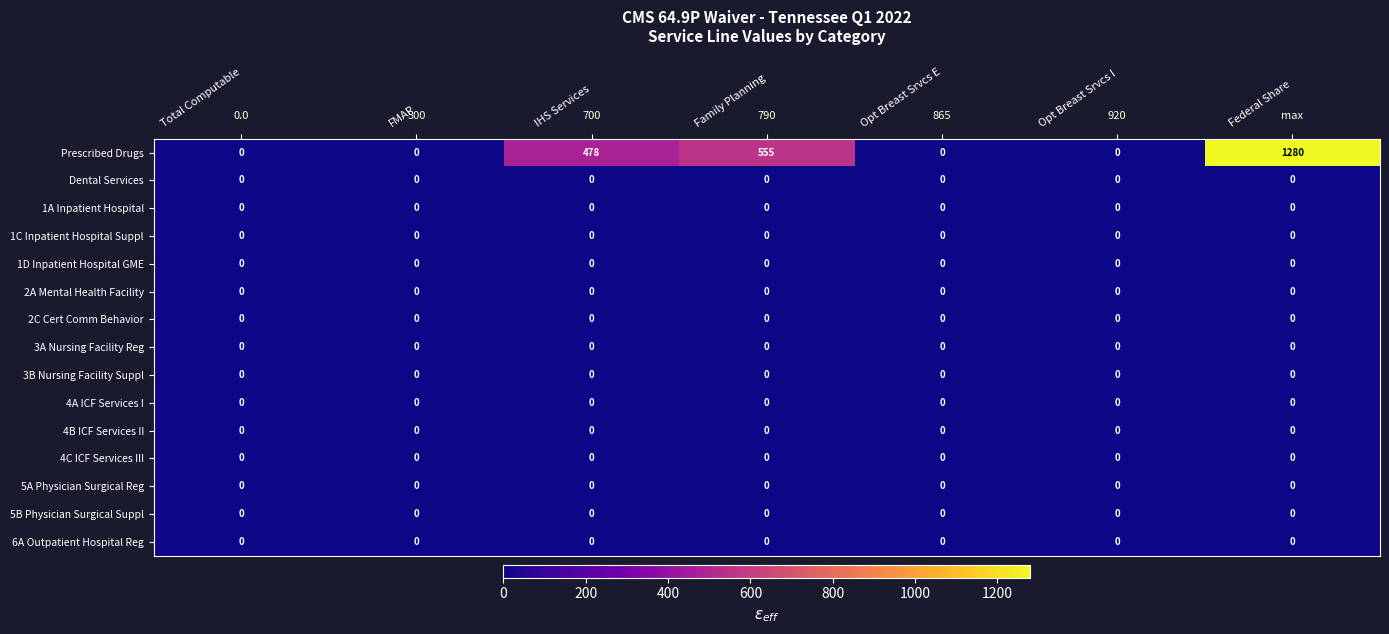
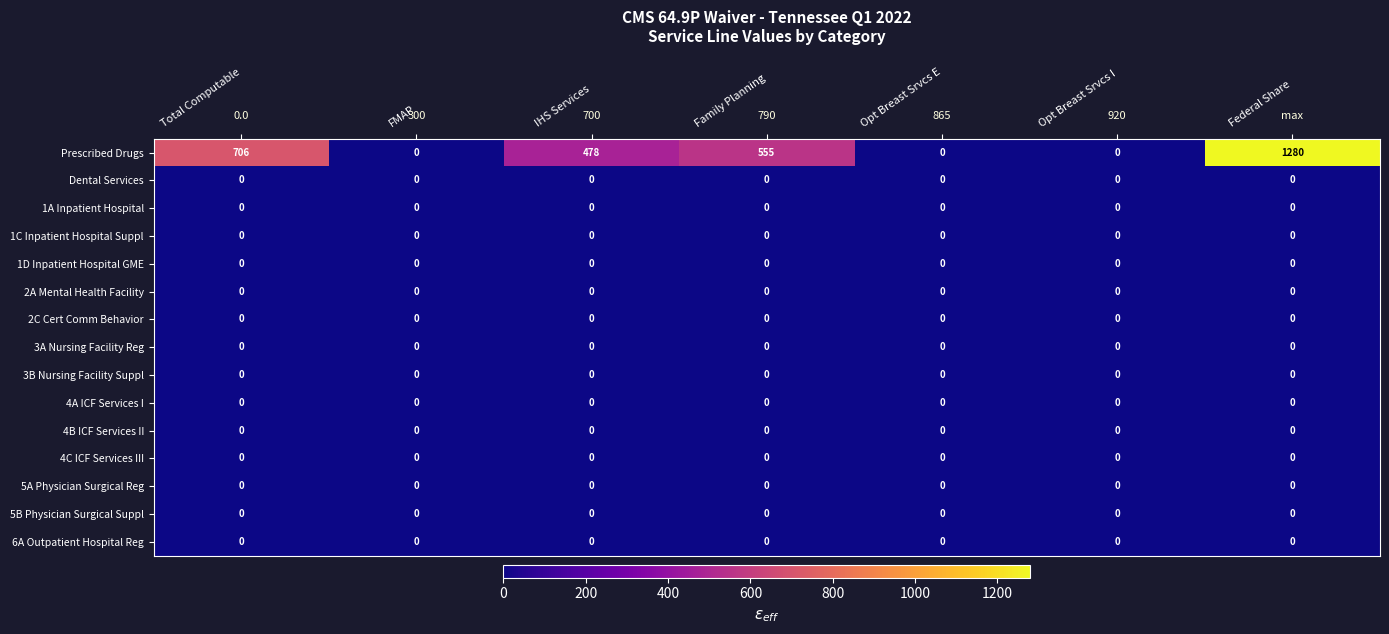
Prescribed Drugs, Total Computable: 0 -> 706
